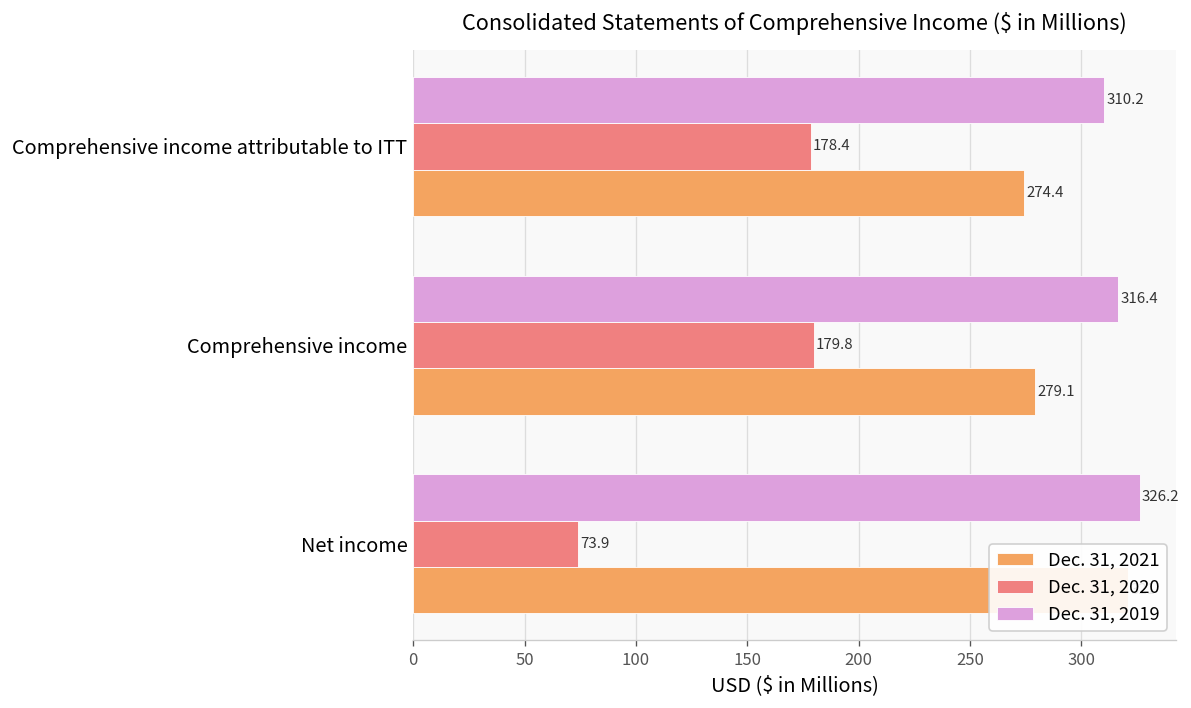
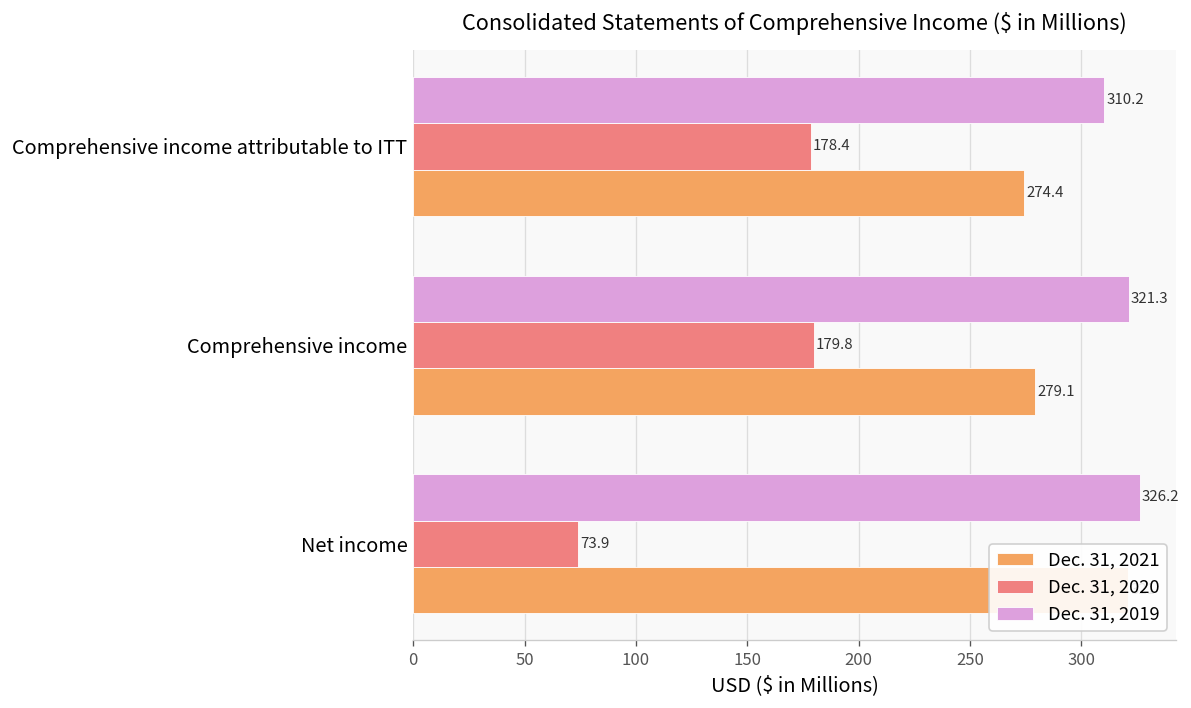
Dec. 31, 2019, Comprehensive income: 316.4 -> 321.3
